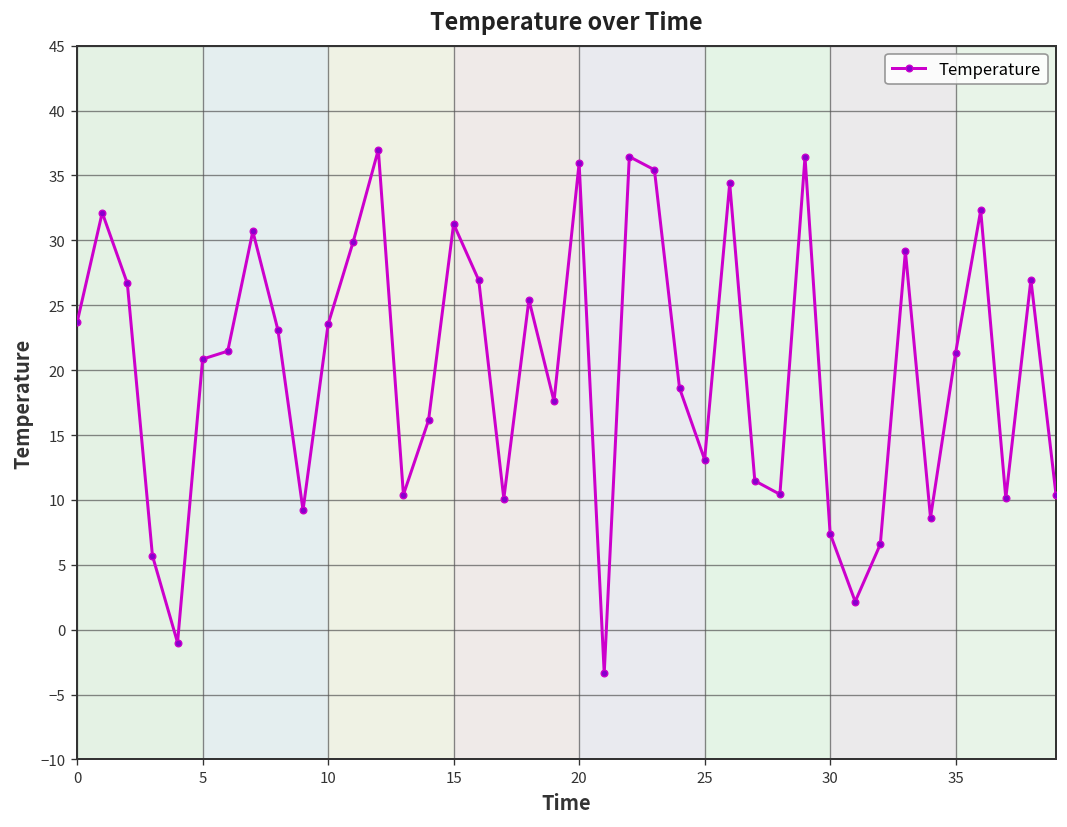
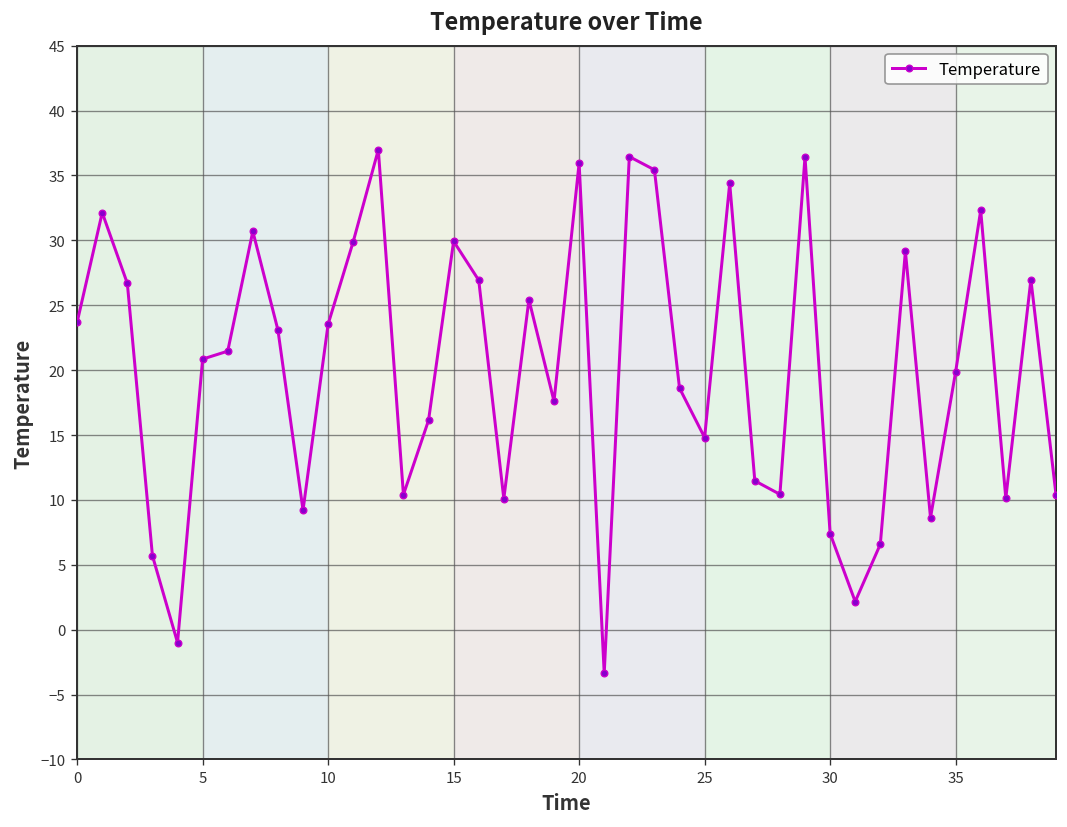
15: 31.3 -> 29.9
25: 13.1 -> 14.8
35: 21.3 -> 19.9
